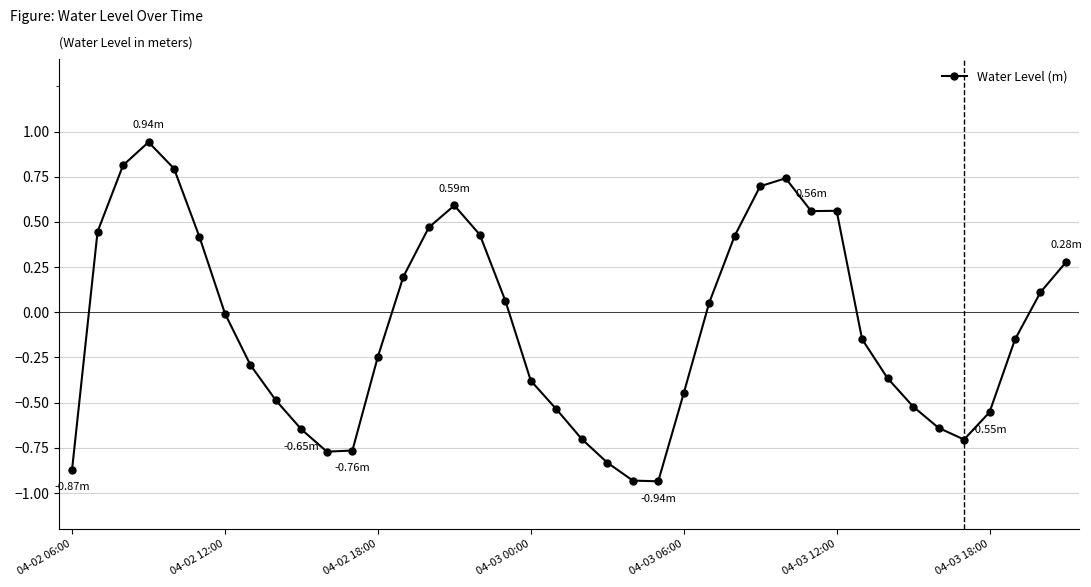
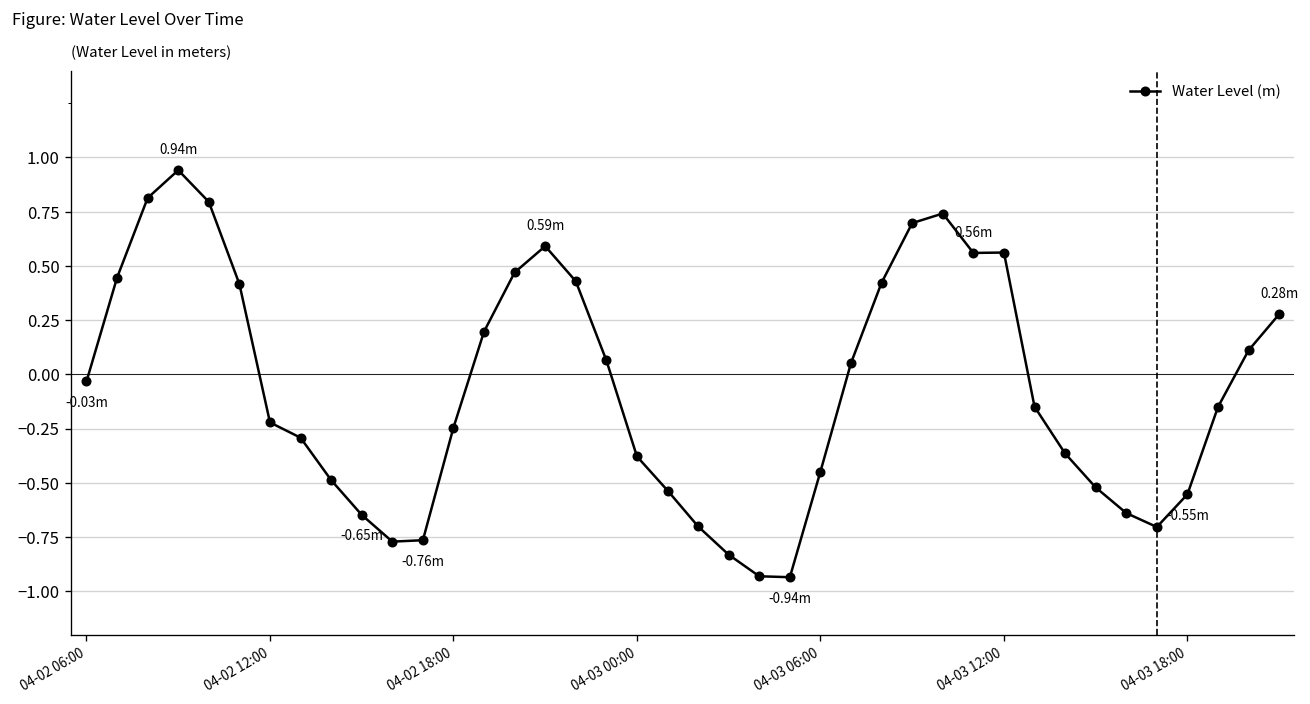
04-02 06:00: -0.87m -> -0.03m
04-02 12:00: -0.01 -> -0.22
